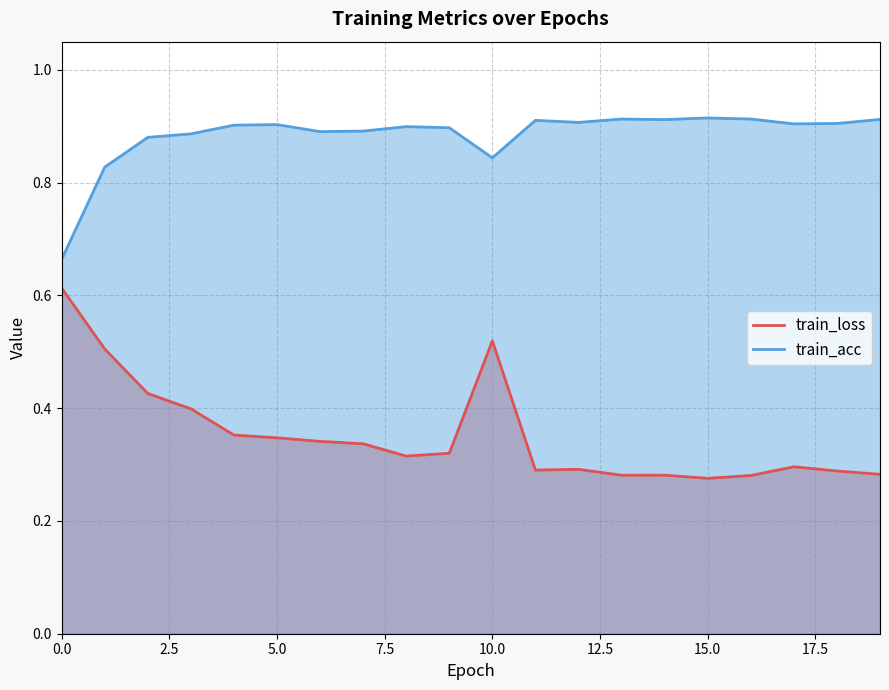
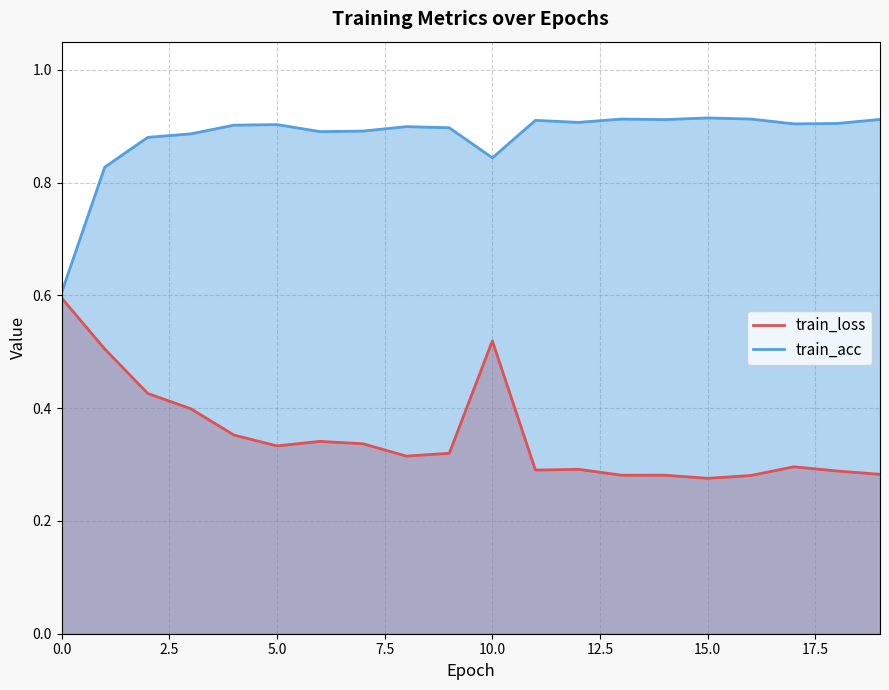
train_loss, 0.0: 0.61 -> 0.60
train_acc, 0.0: 0.66 -> 0.61
train_loss, 5.0: 0.35 -> 0.33
